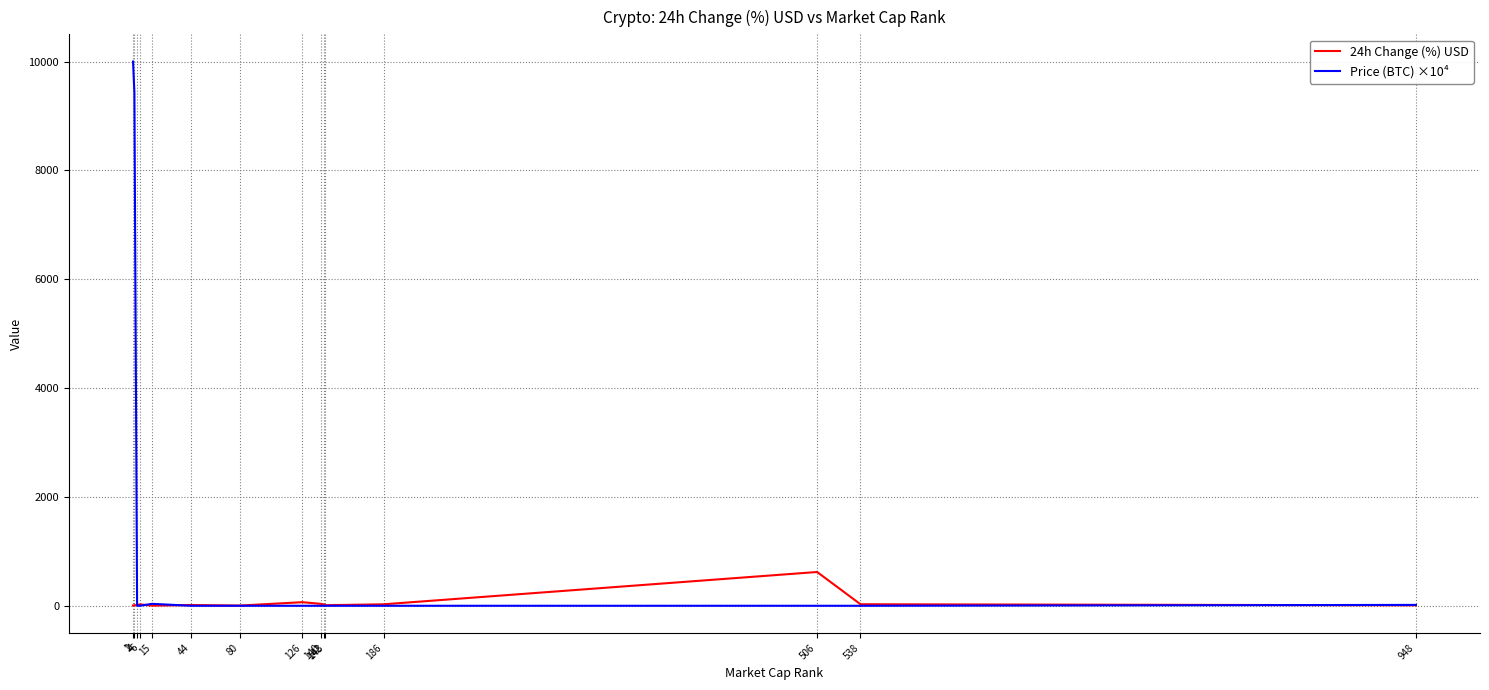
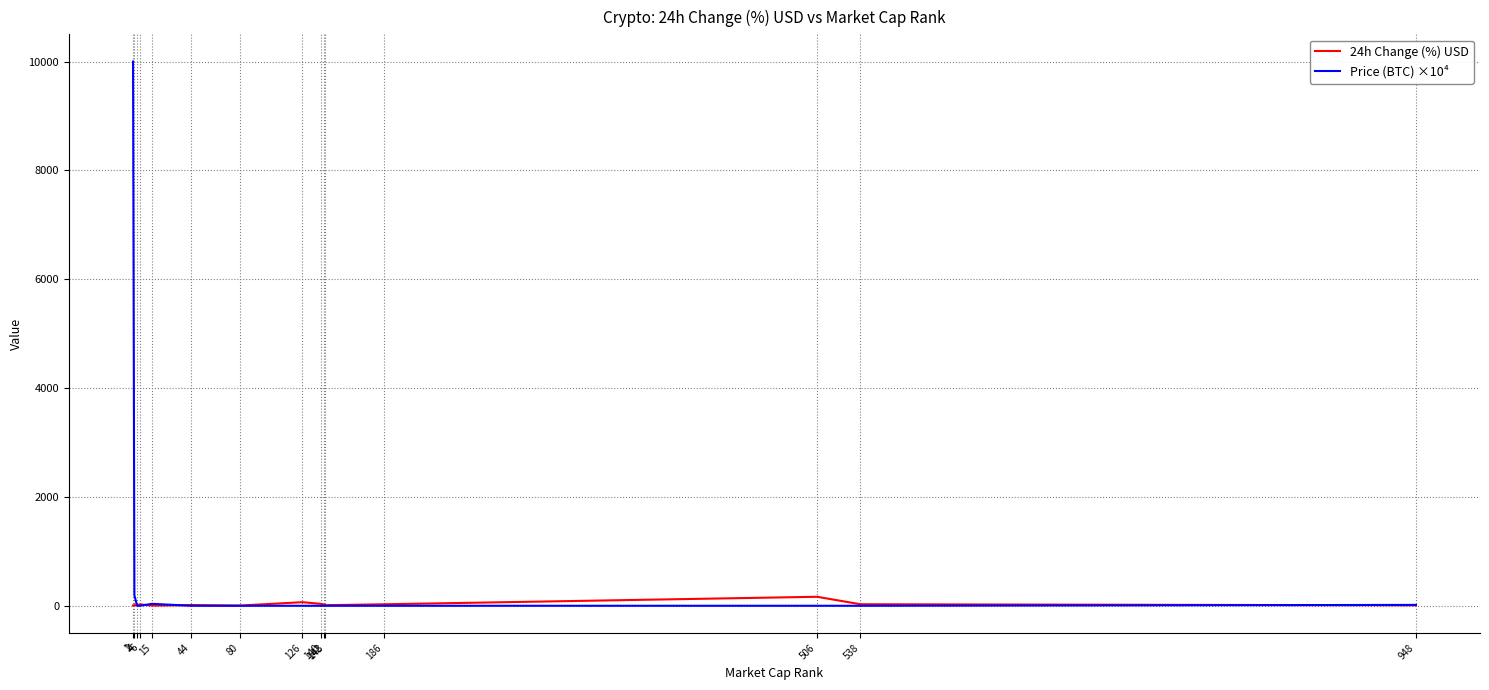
Price (BTC) ×10⁴, 2: 9400 -> 200
24h Change (%) USD, 506: 600 -> 200
